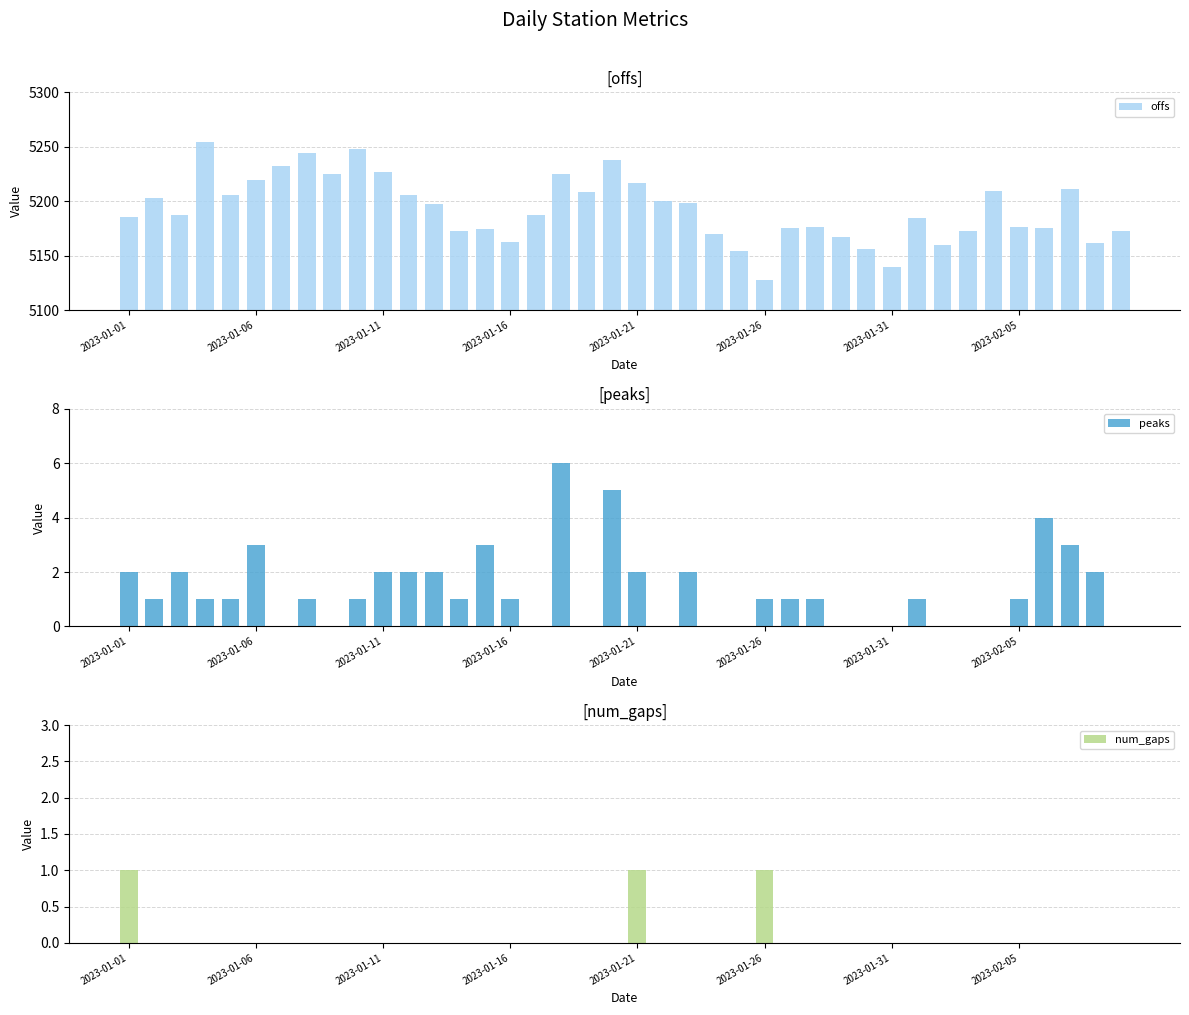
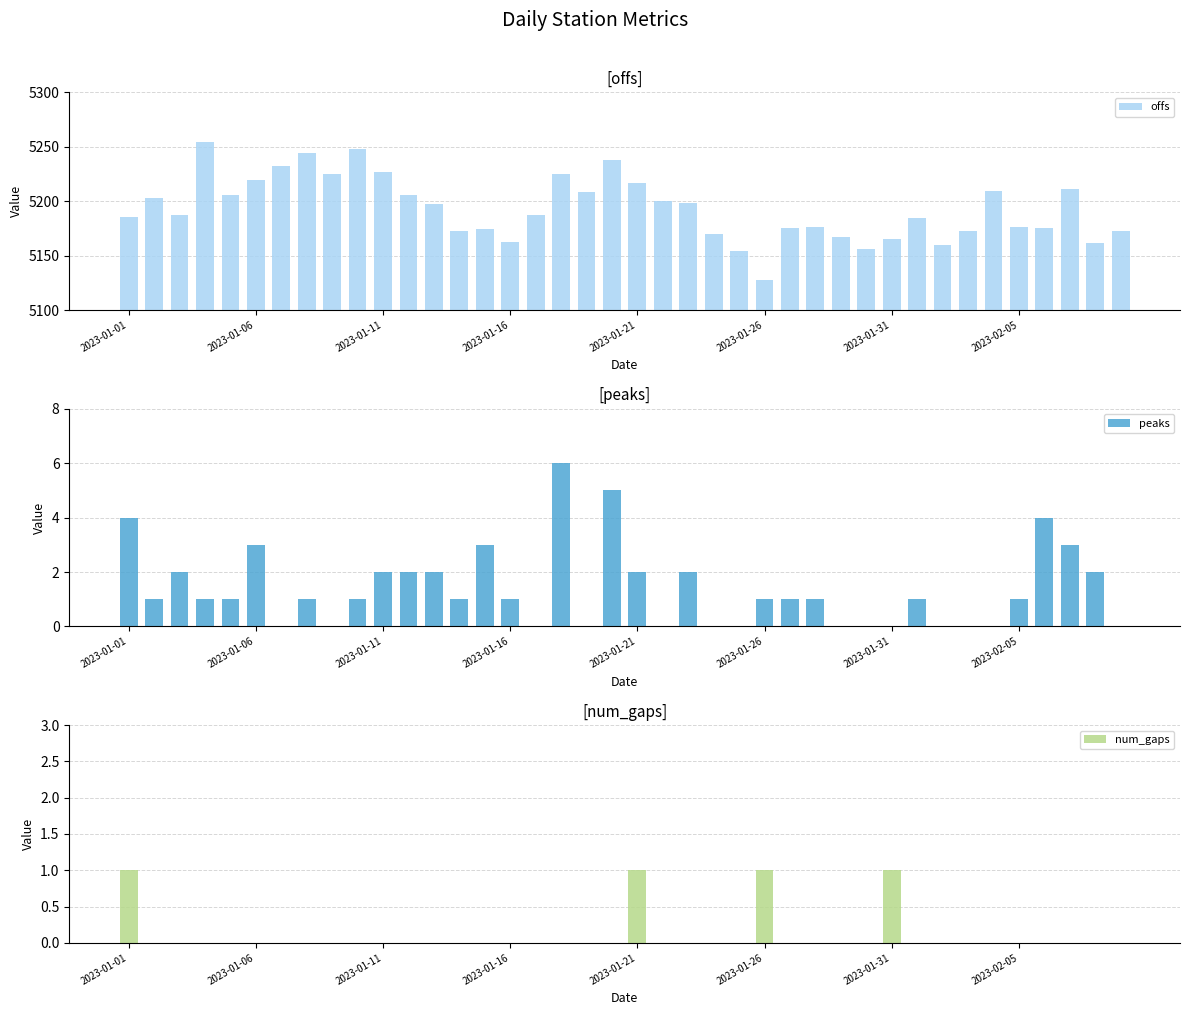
[offs], 2023-01-31: 5140 -> 5165
[peaks], 2023-01-01: 2 -> 4
[num_gaps], 2023-01-31: 0 -> 1
